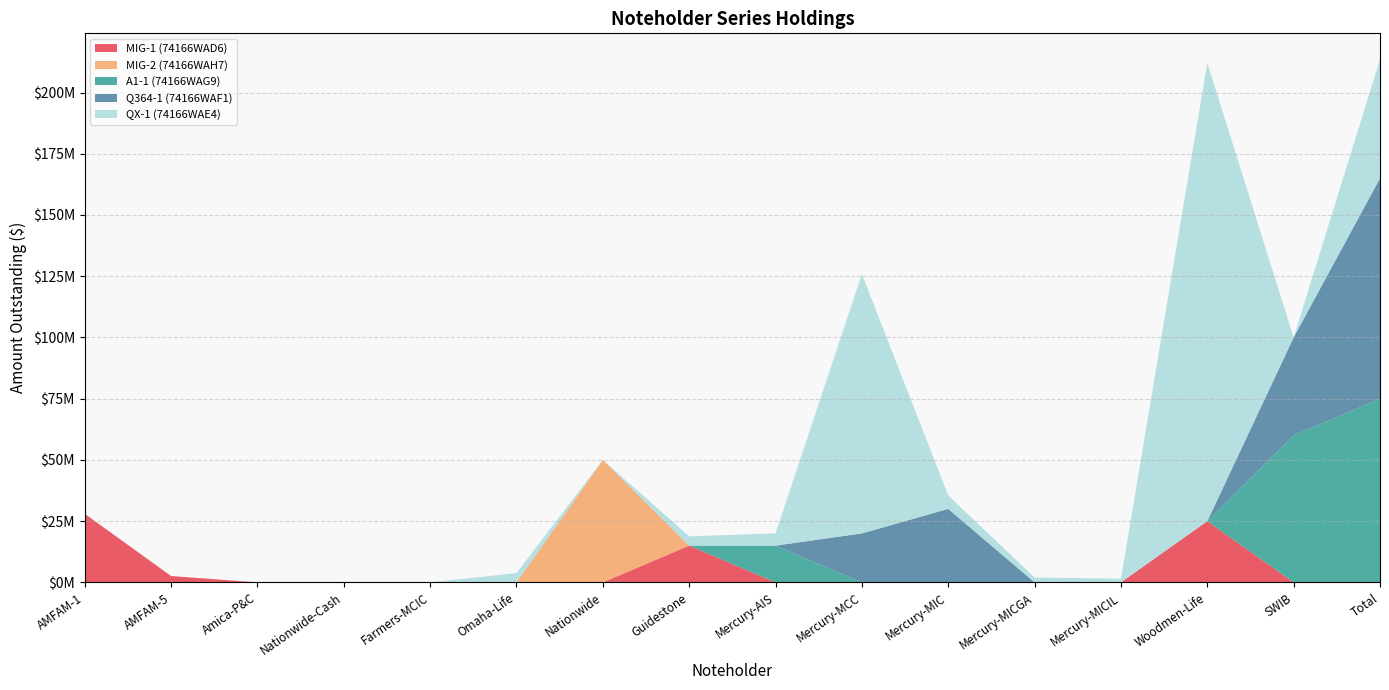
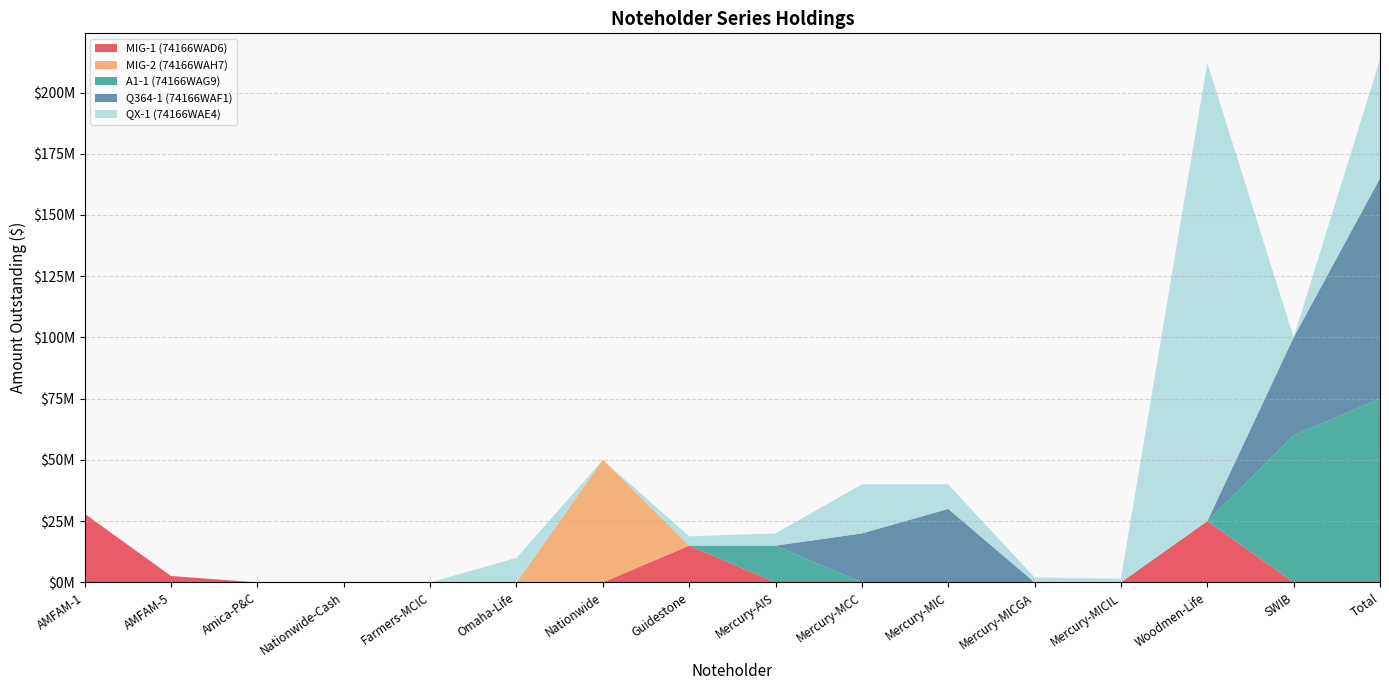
QX-1 (74166WAE4), Omaha-Life: $4000000 -> $10000000
QX-1 (74166WAE4), Mercury-MCC: $106000000 -> $20000000
QX-1 (74166WAE4), Mercury-MIC: $5000000 -> $10000000
